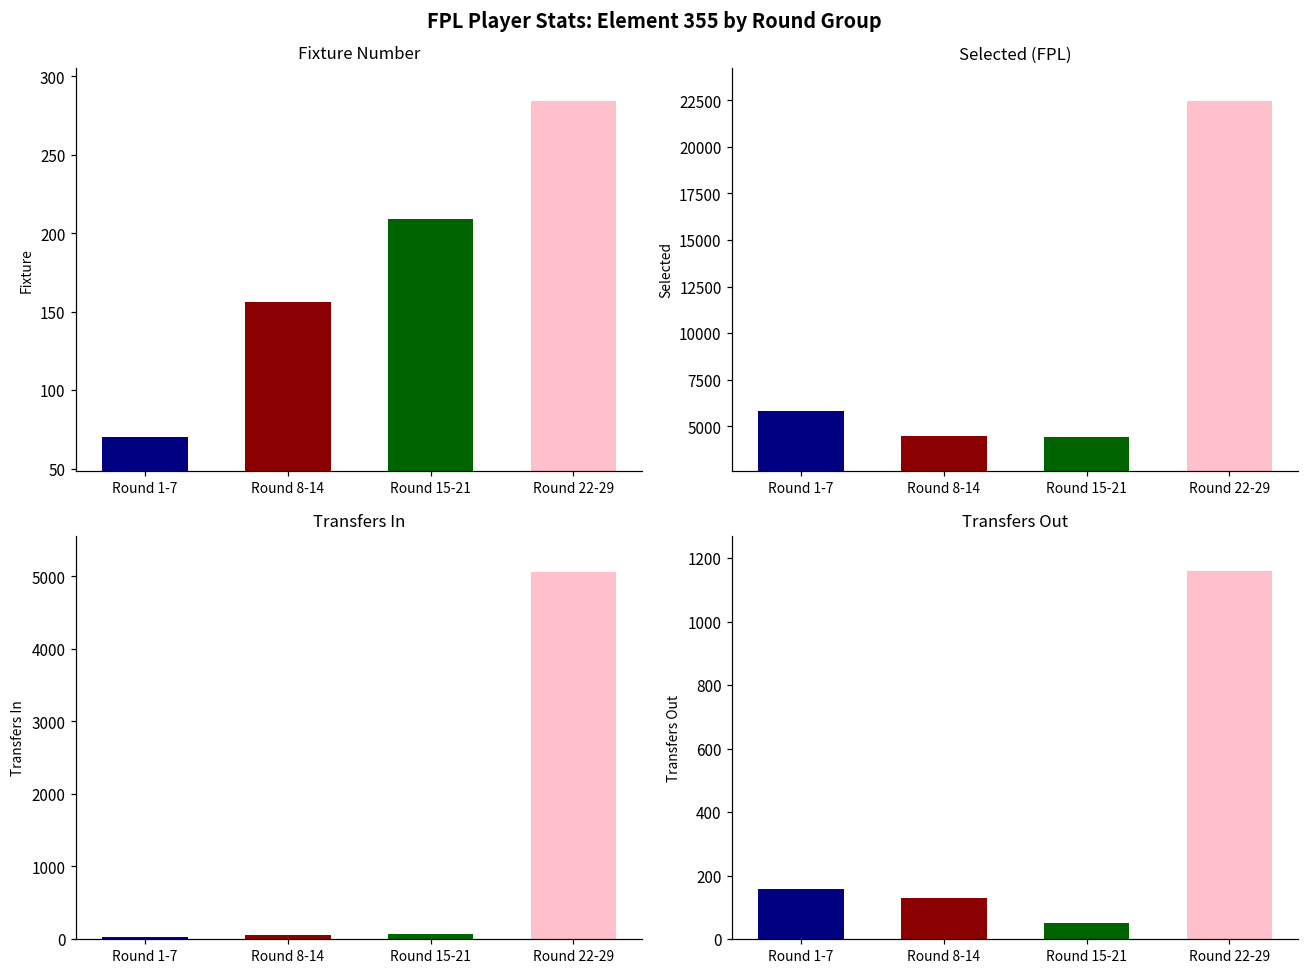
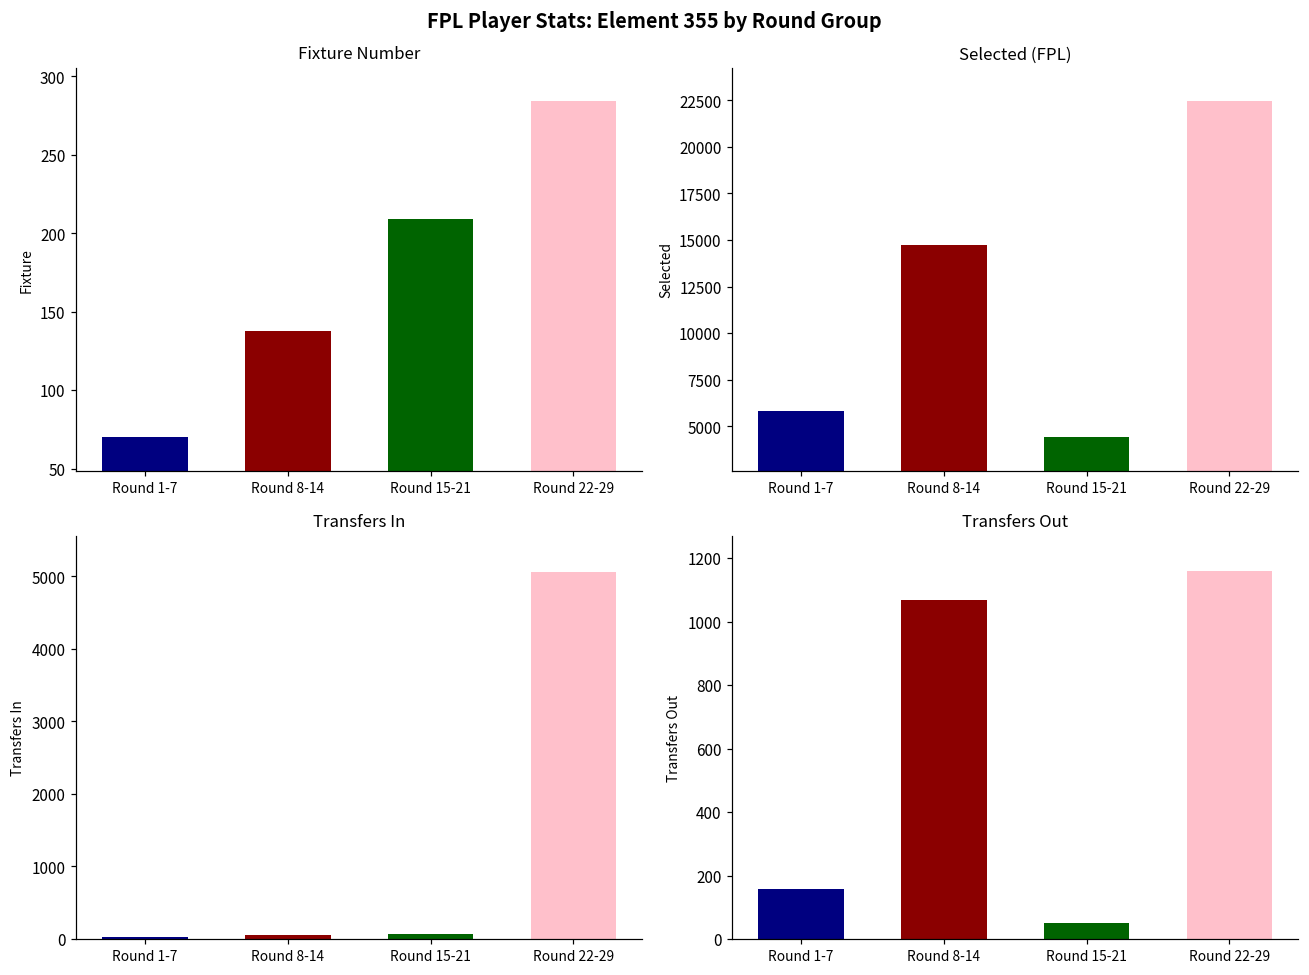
Fixture Number, Round 8-14: 156 -> 138
Selected (FPL), Round 8-14: 4500 -> 14700
Transfers Out, Round 8-14: 130 -> 1070
